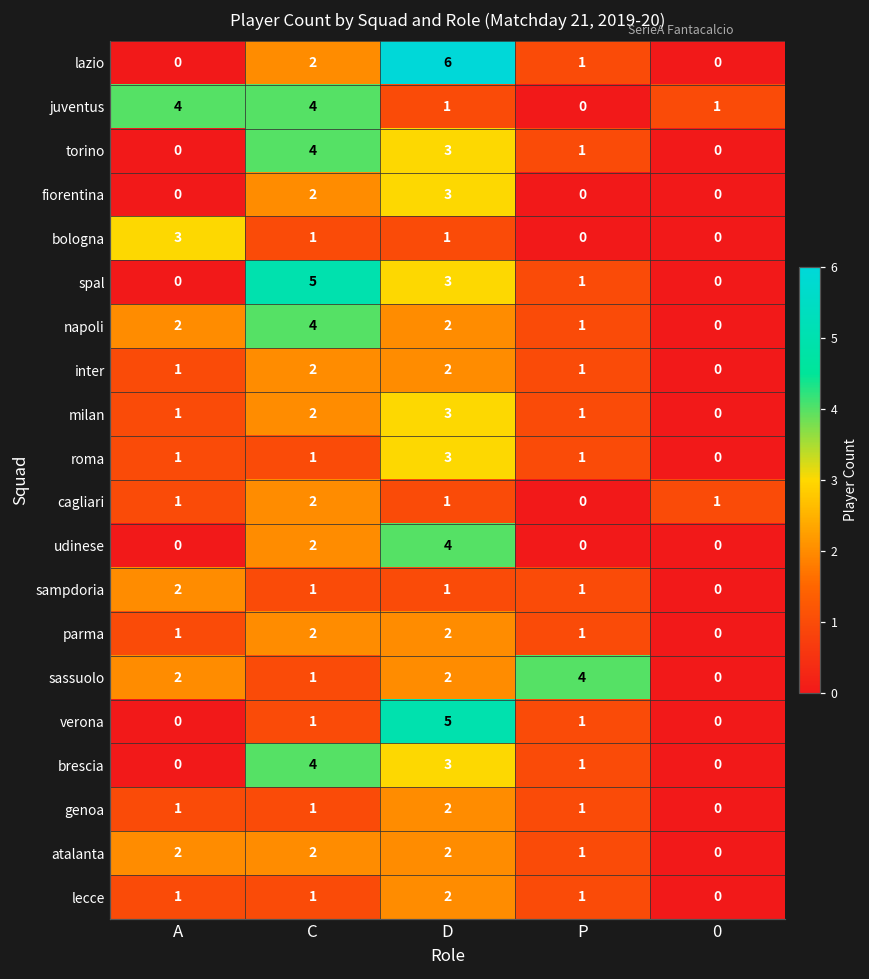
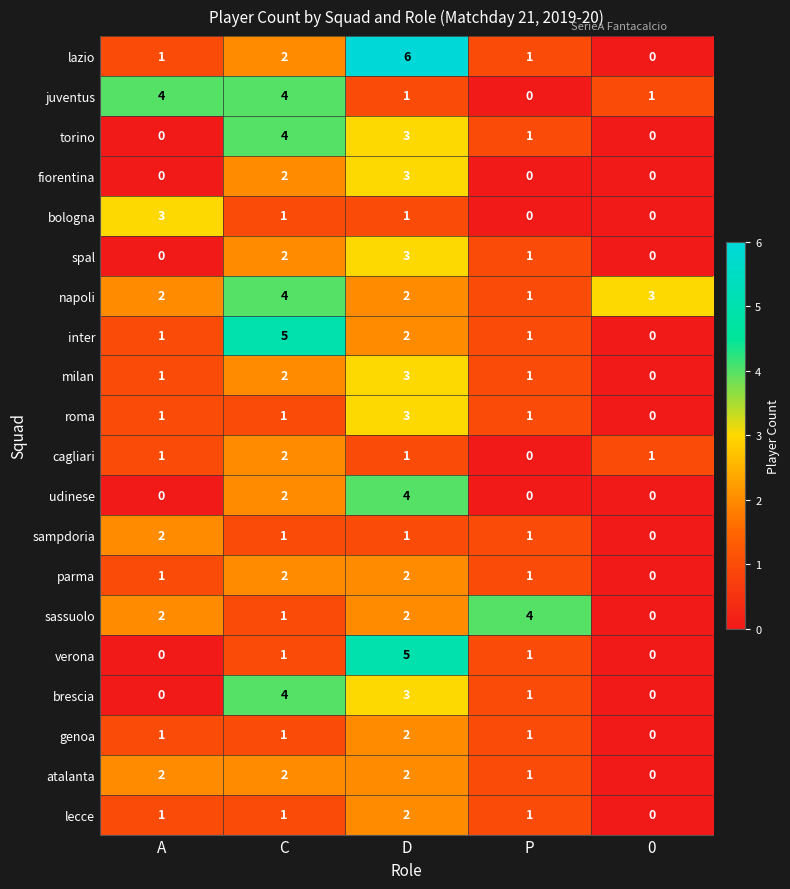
lazio, A: 0 -> 1
spal, C: 5 -> 2
napoli, 0: 0 -> 3
inter, C: 2 -> 5
